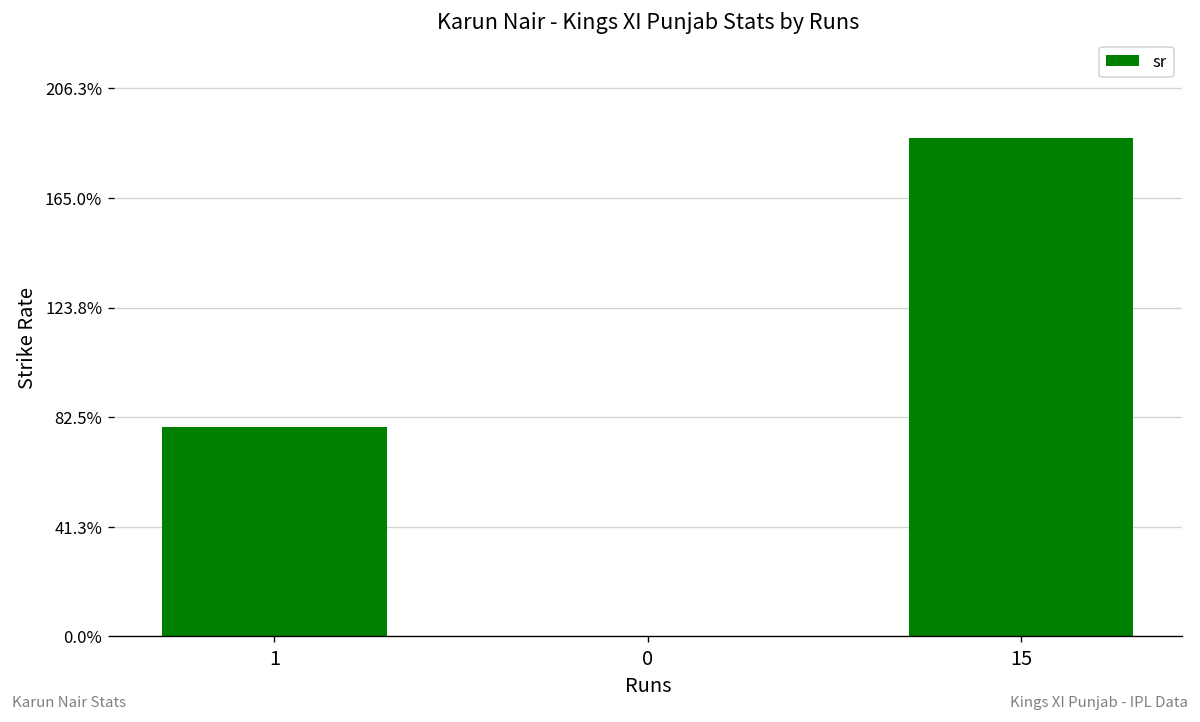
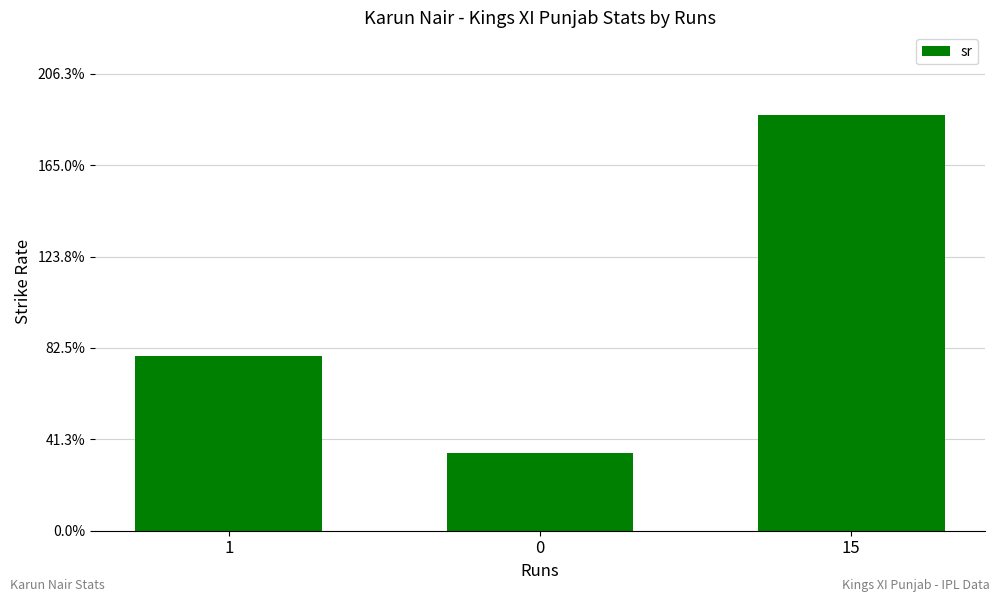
0: 0% -> 35%
